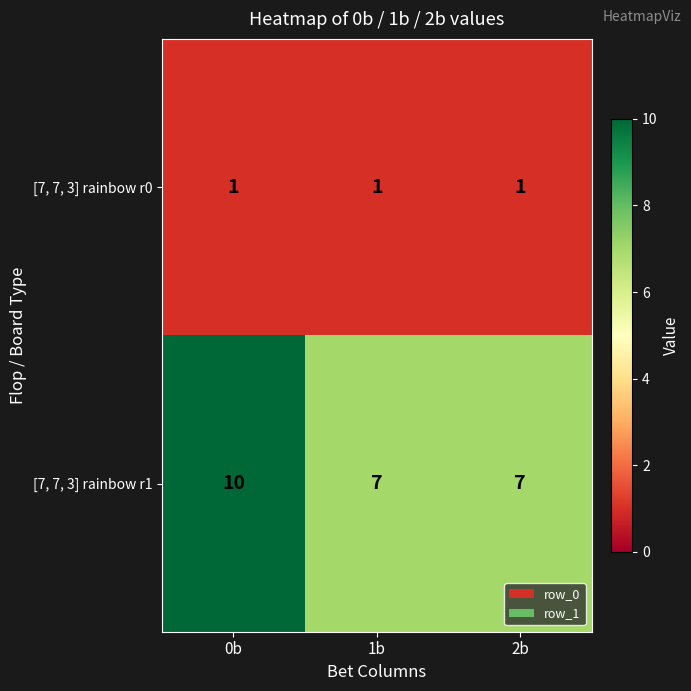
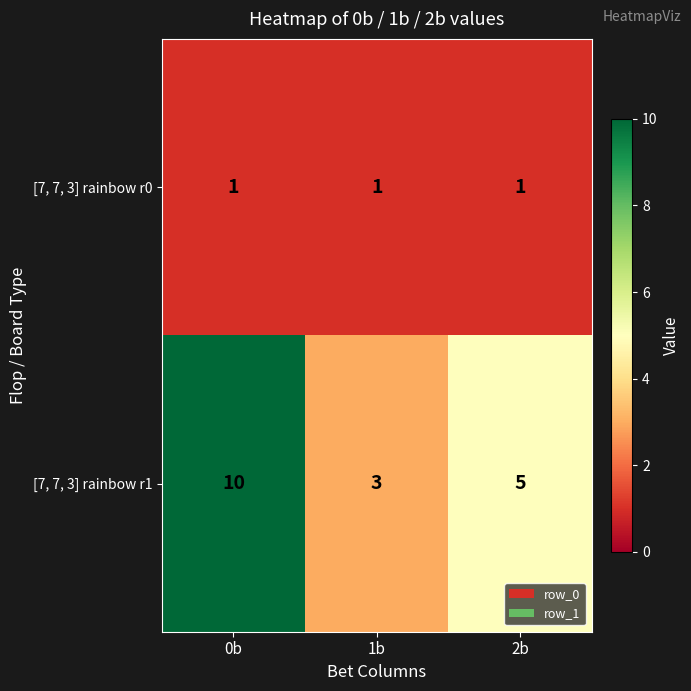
[7, 7, 3] rainbow r1, 1b: 7 -> 3
[7, 7, 3] rainbow r1, 2b: 7 -> 5
